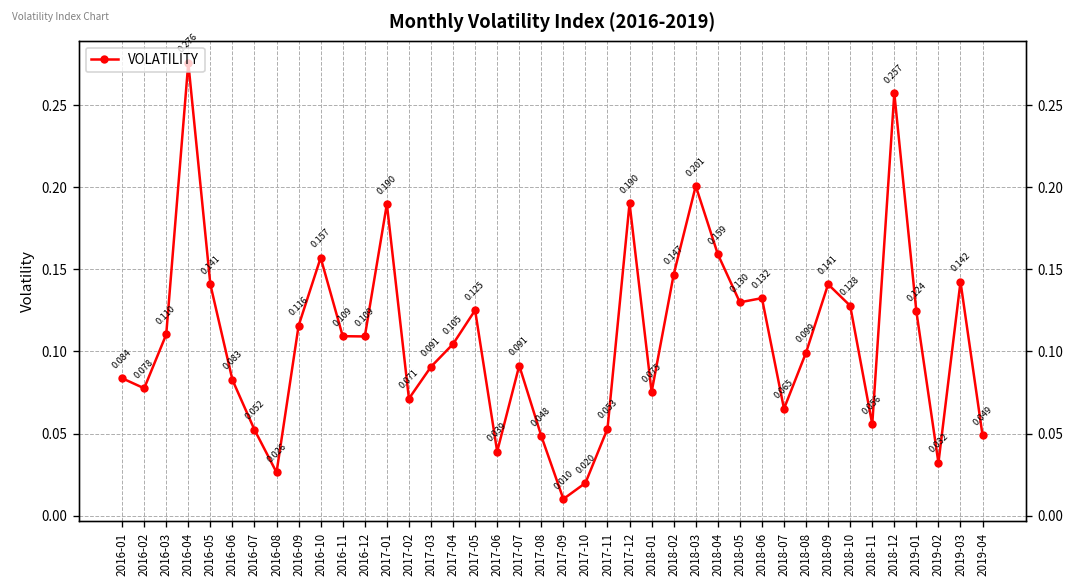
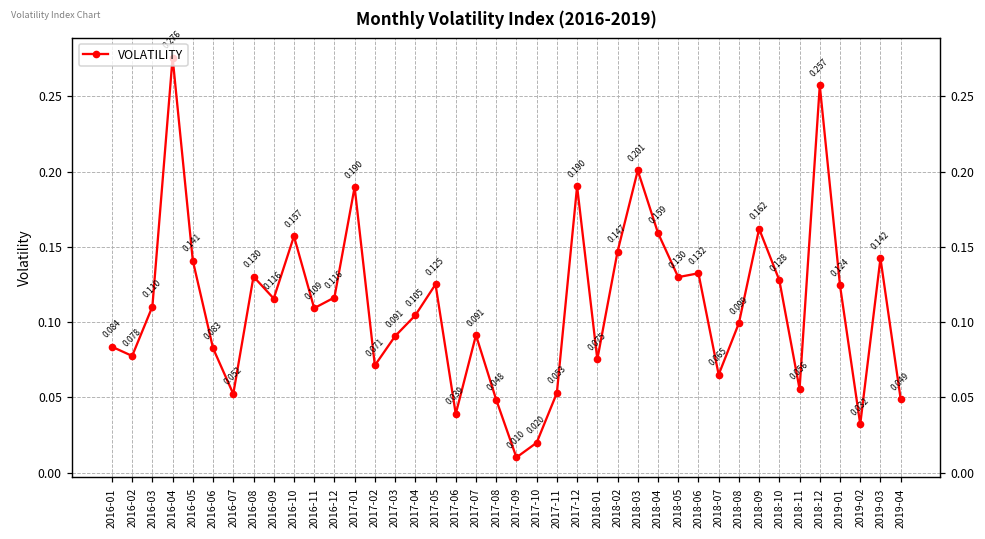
2016-08: 0.026 -> 0.130
2016-12: 0.109 -> 0.116
2018-09: 0.141 -> 0.162
